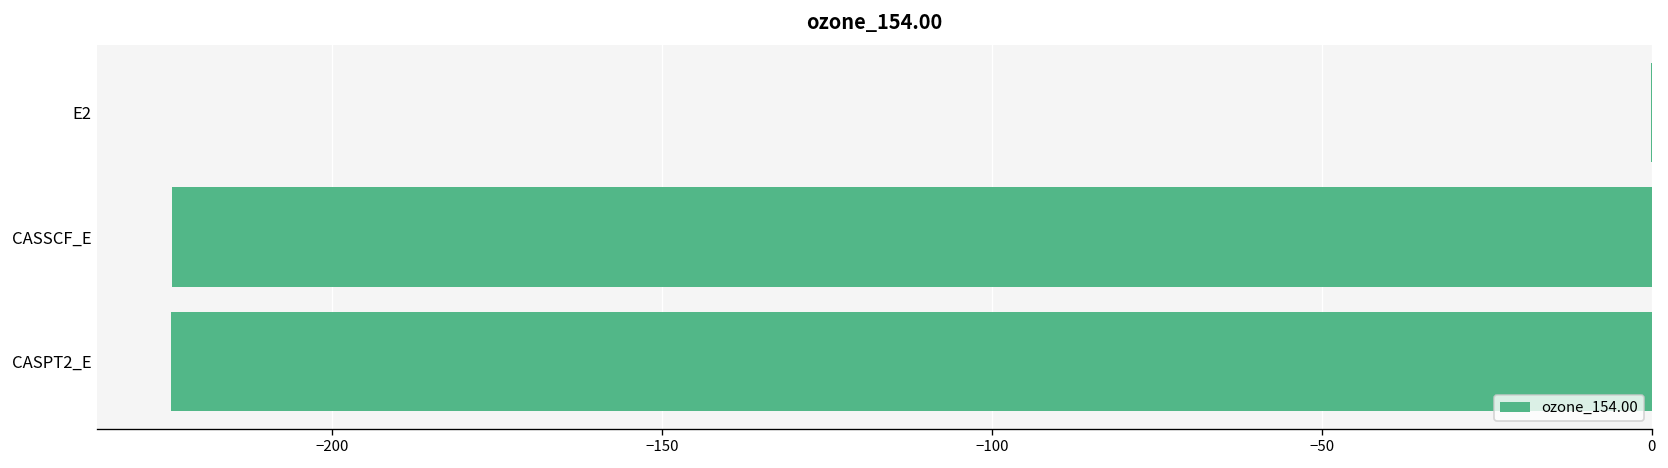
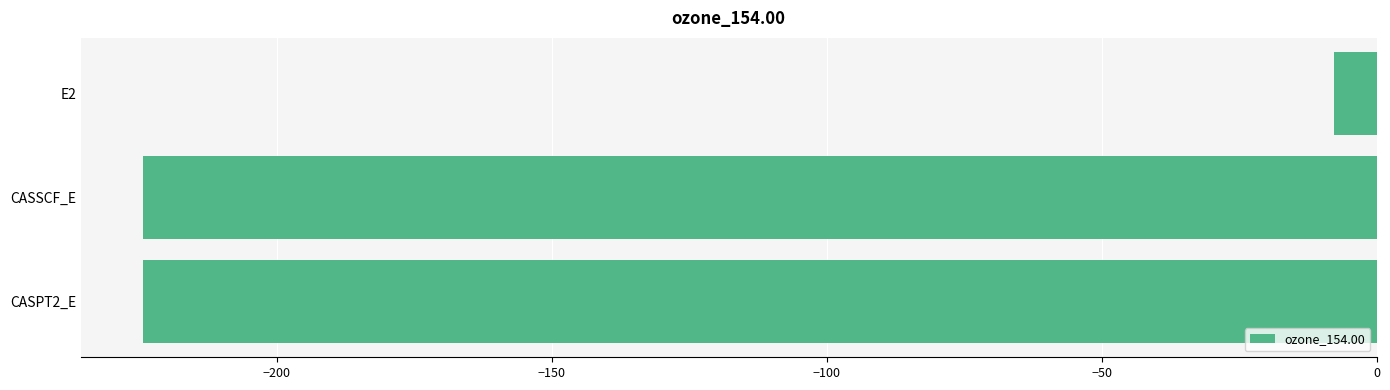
E2: 0 -> -8
